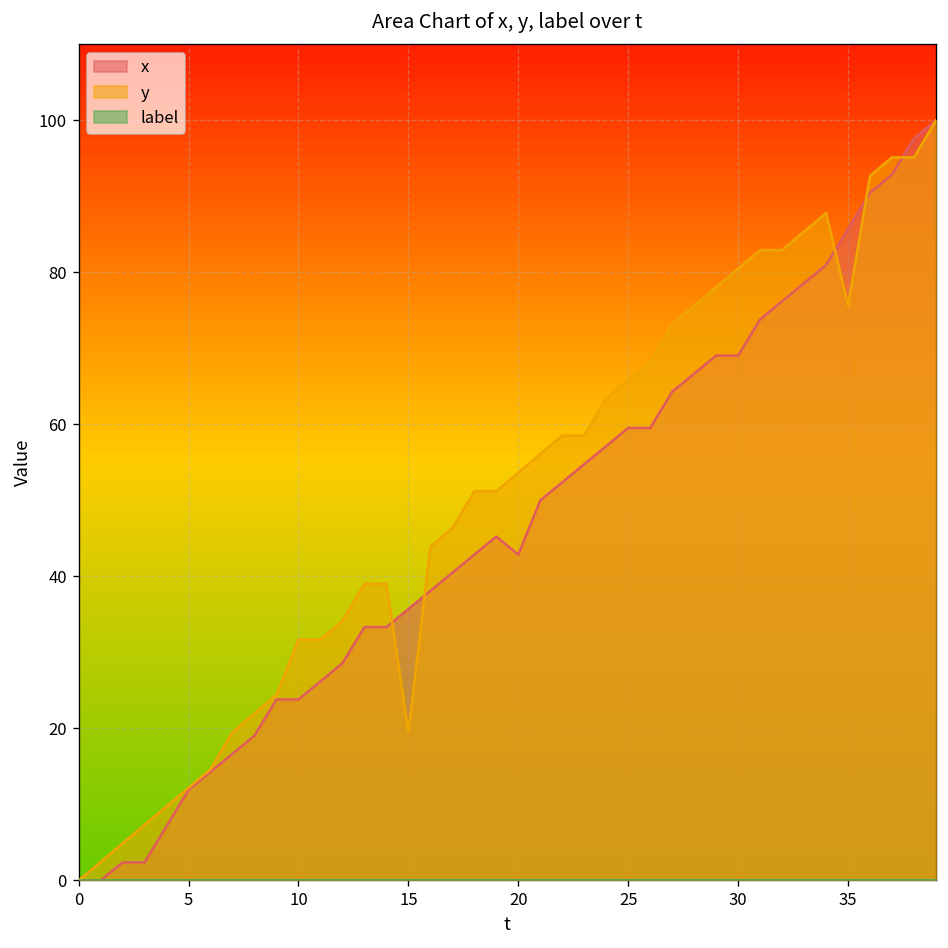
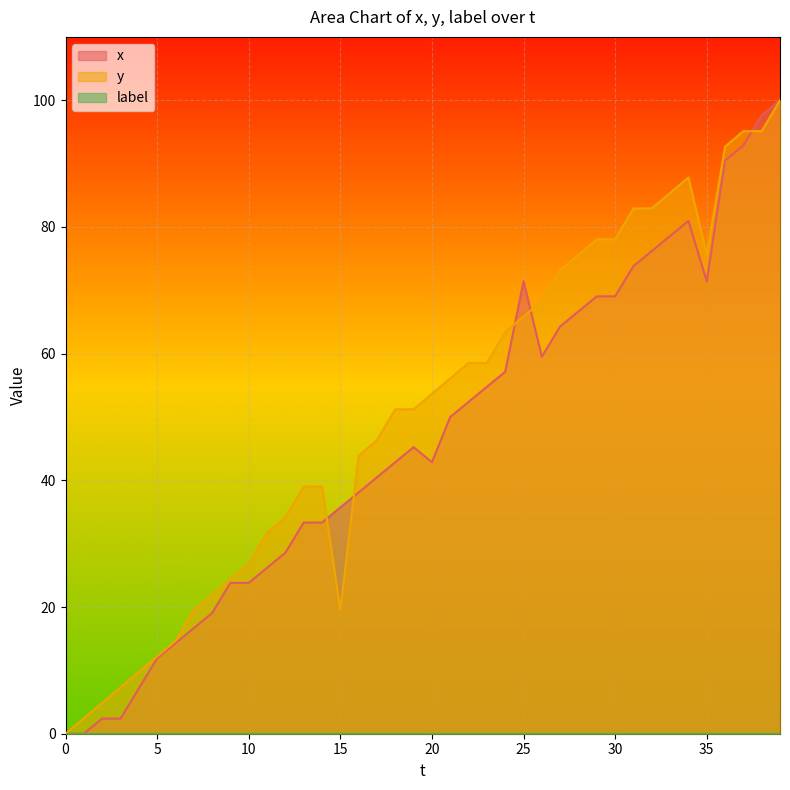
y, 10: 32 -> 27
x, 25: 60 -> 71
y, 30: 80 -> 78
x, 35: 86 -> 71
